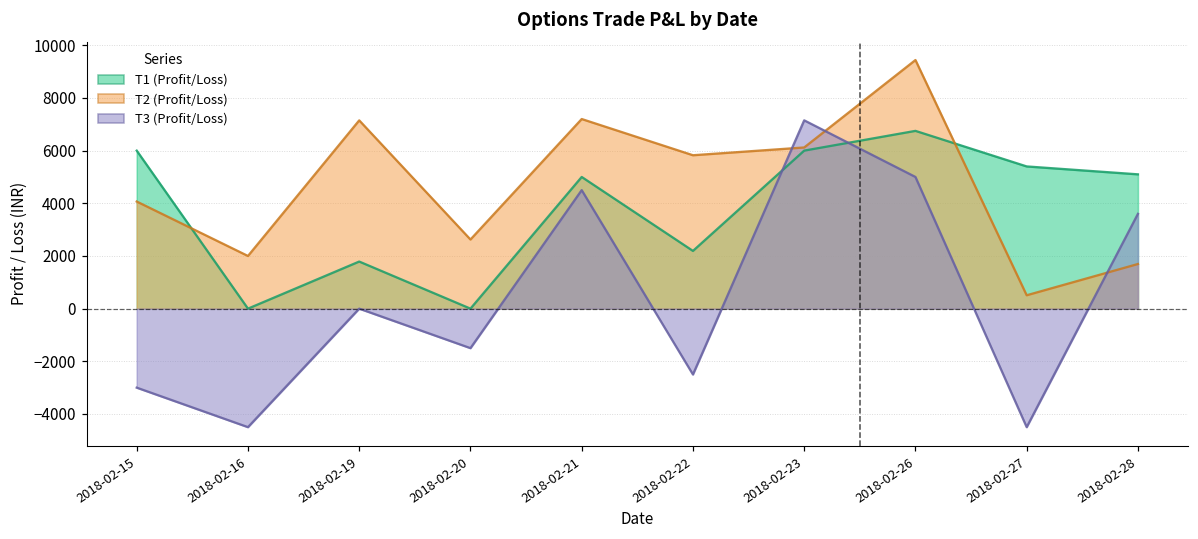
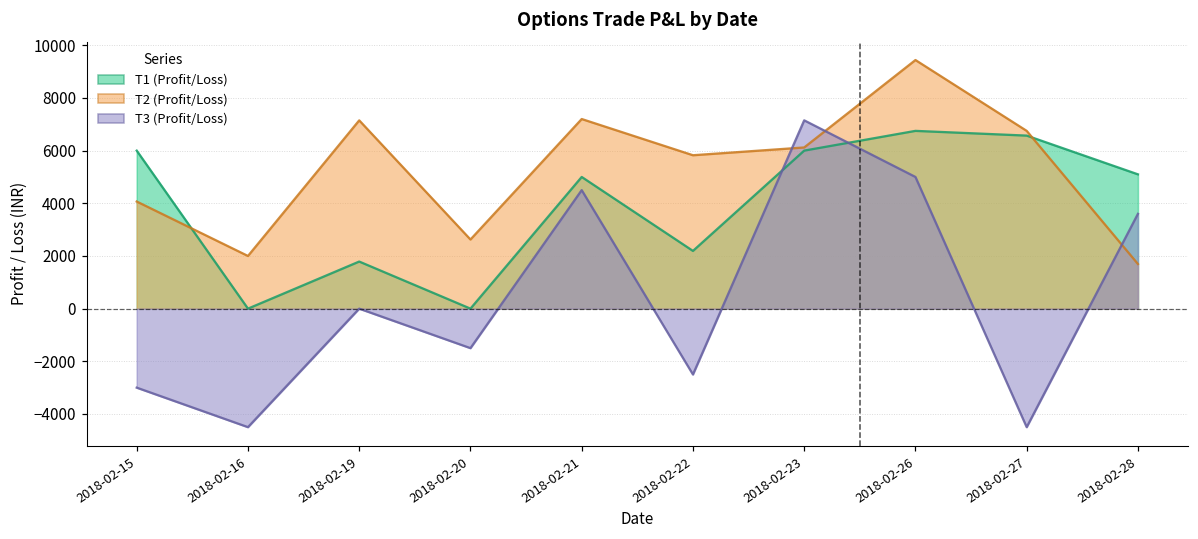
T1 (Profit/Loss), 2018-02-27: 5400 -> 6600
T2 (Profit/Loss), 2018-02-27: 500 -> 6800
